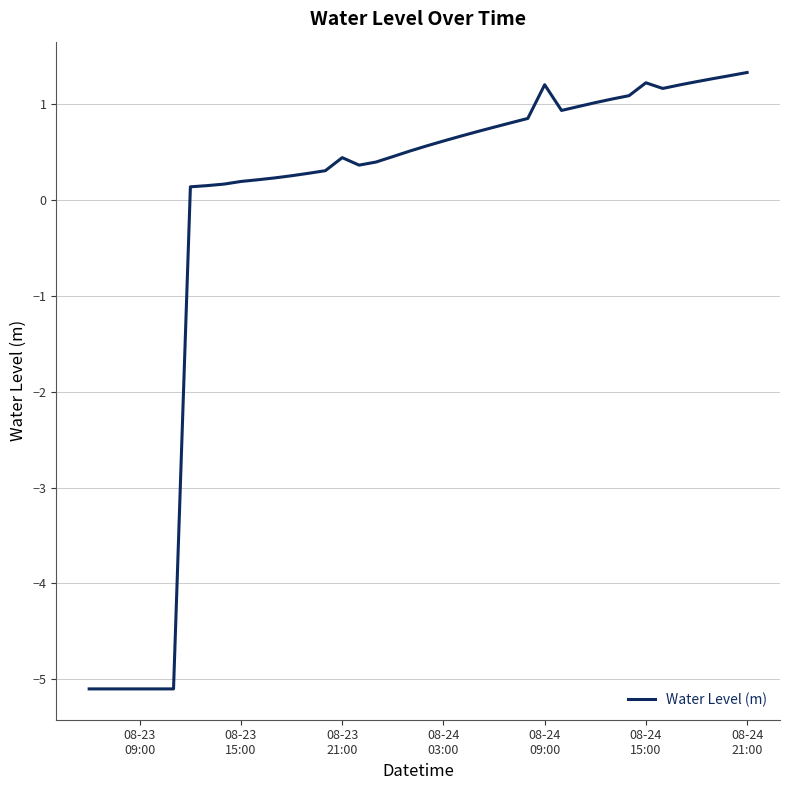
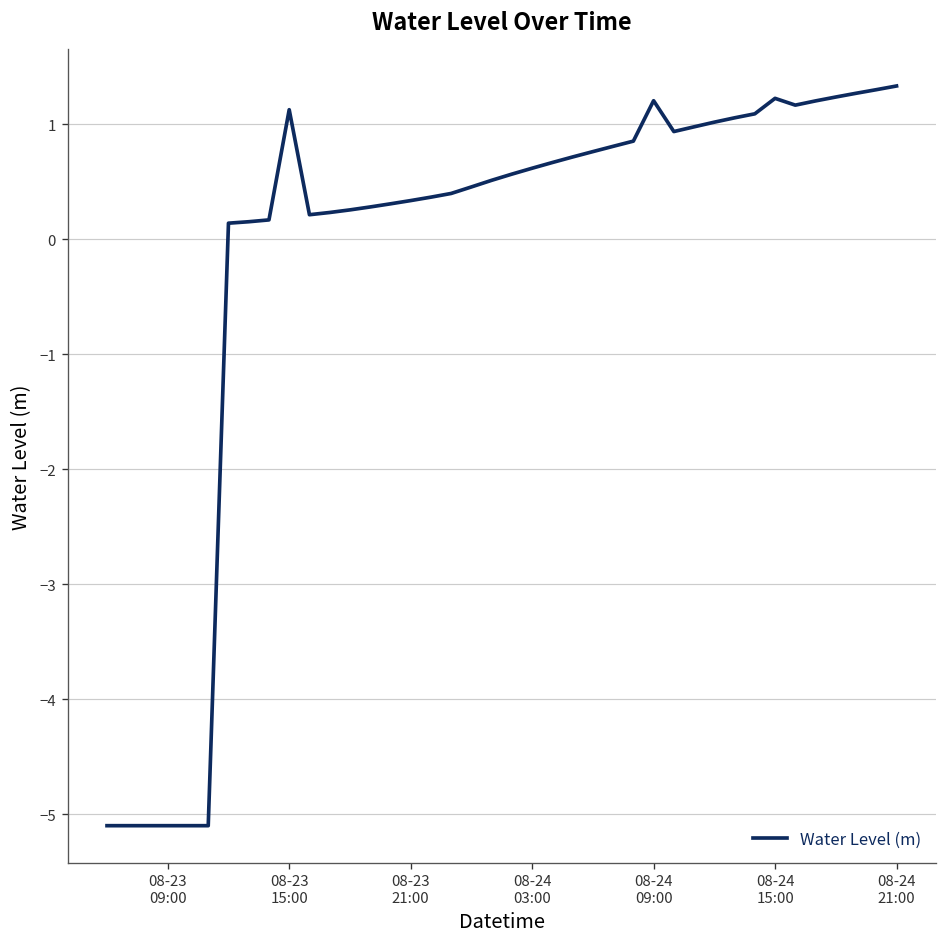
08-23 15:00: 0.2 -> 1.1
08-23 21:00: 0.4 -> 0.3
